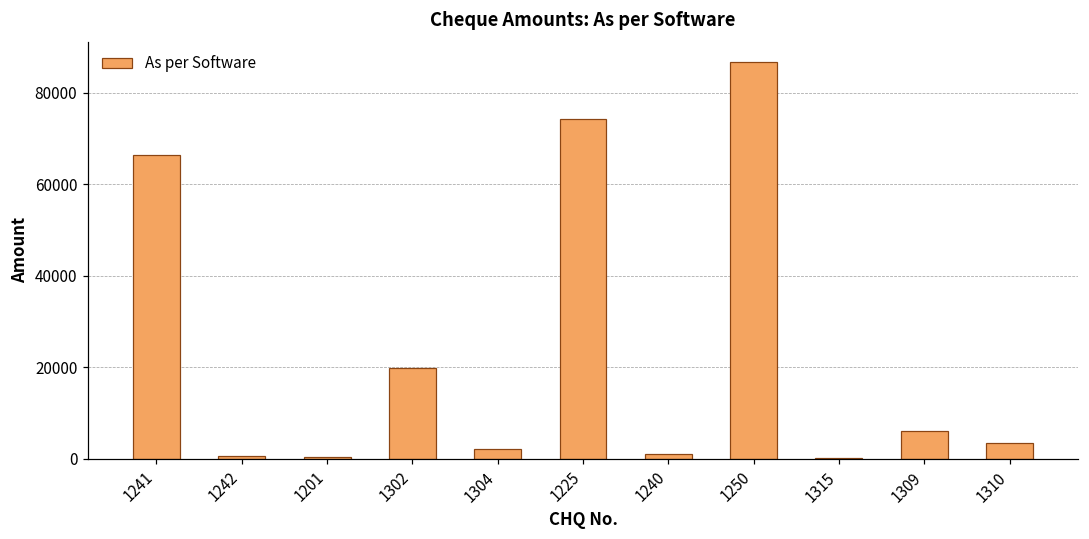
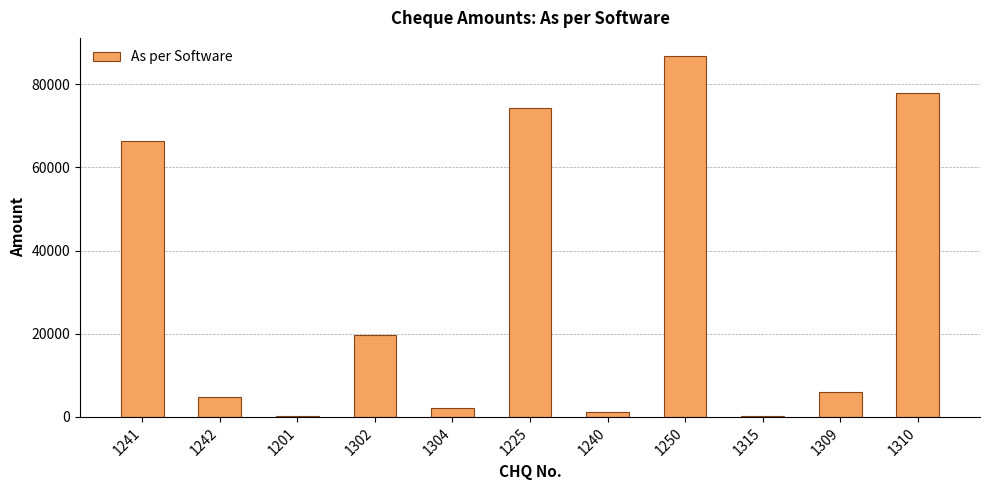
1242: 0 -> 5000
1310: 3000 -> 78000
